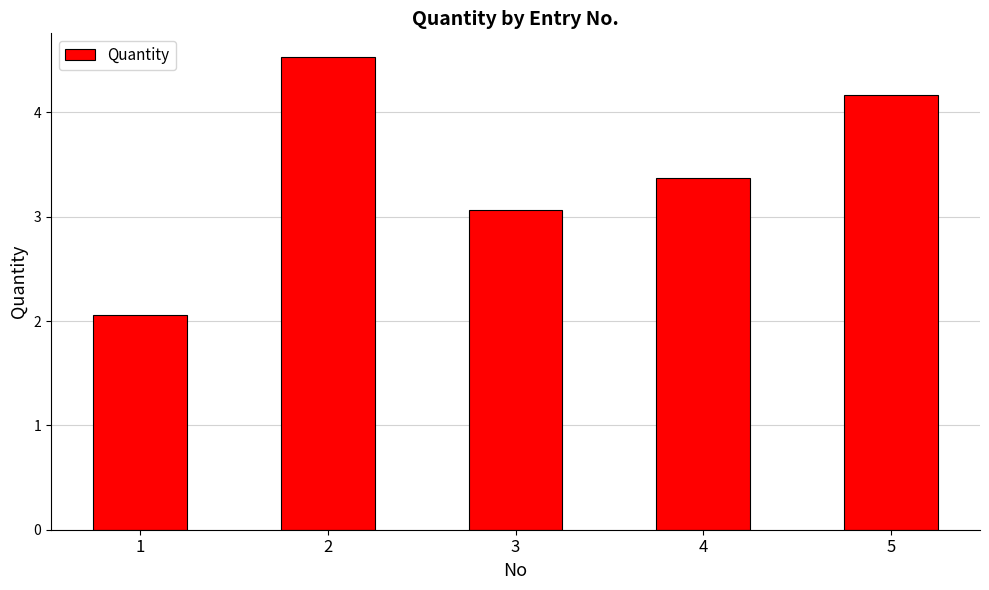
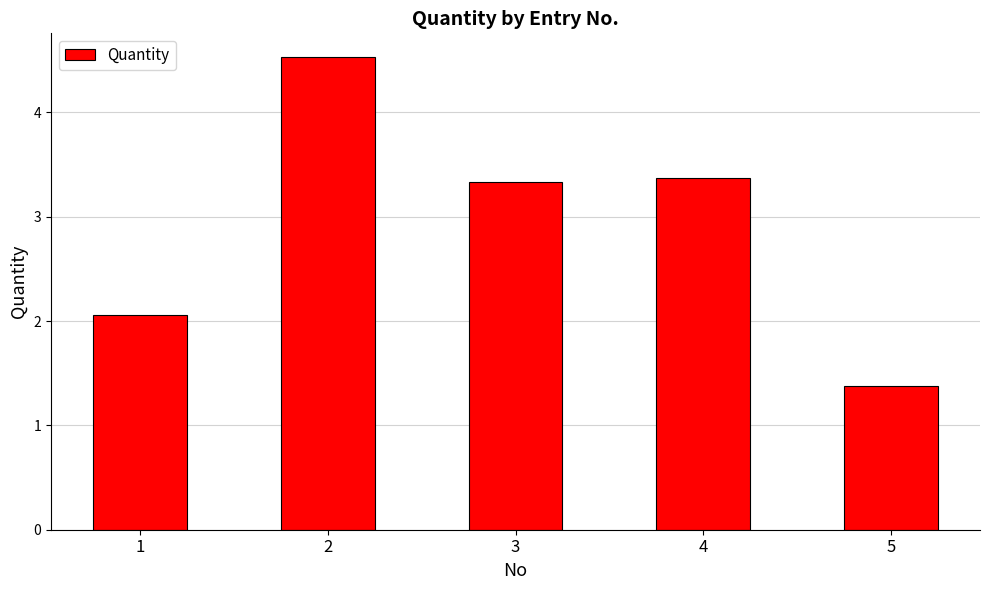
3: 3.06 -> 3.33
5: 4.17 -> 1.38
